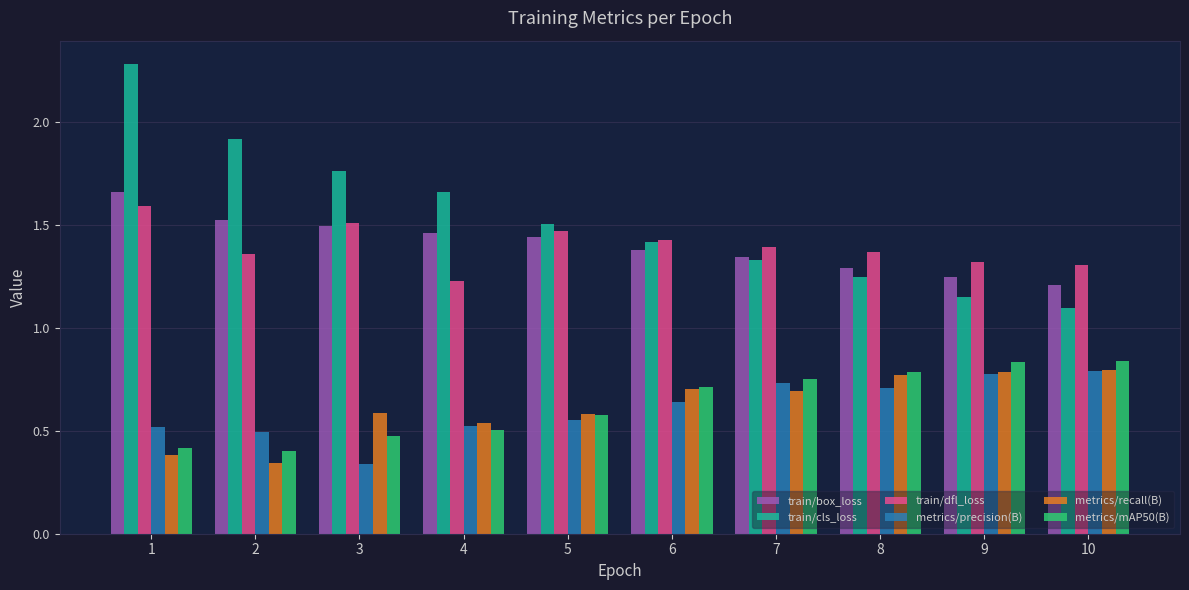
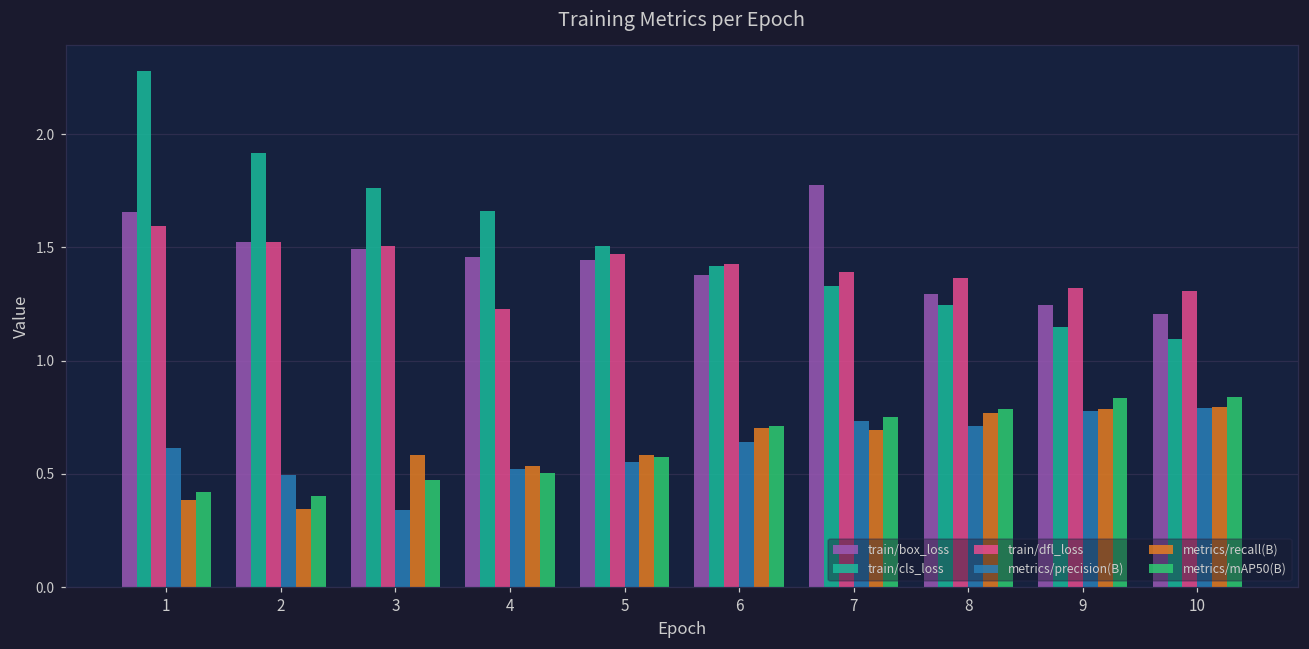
metrics/precision(B), 1: 0.52 -> 0.62
train/dfl_loss, 2: 1.36 -> 1.53
train/box_loss, 7: 1.35 -> 1.78
